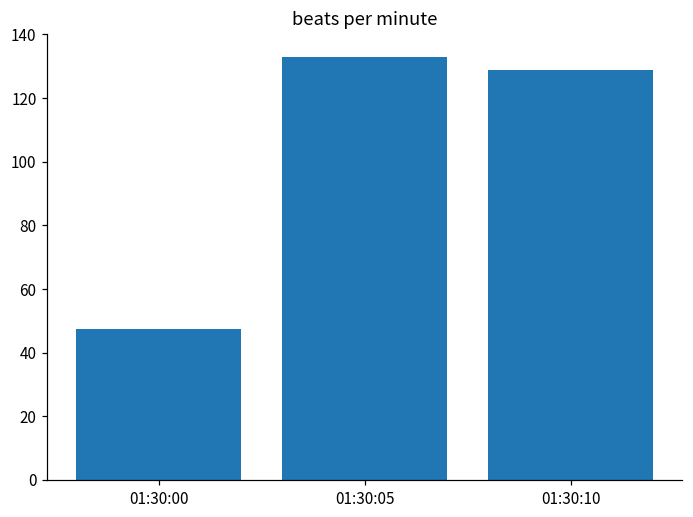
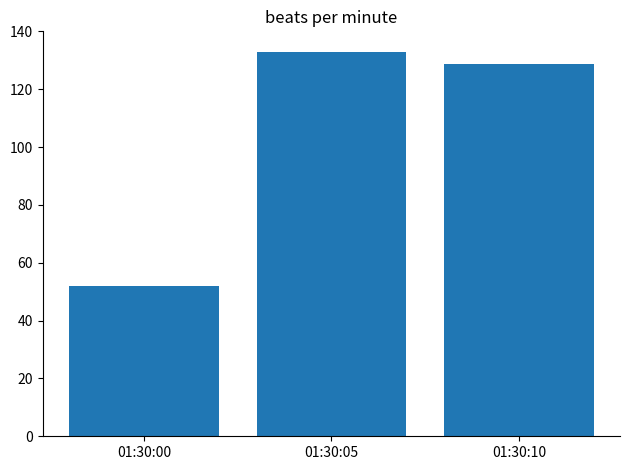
01:30:00: 47 -> 52
